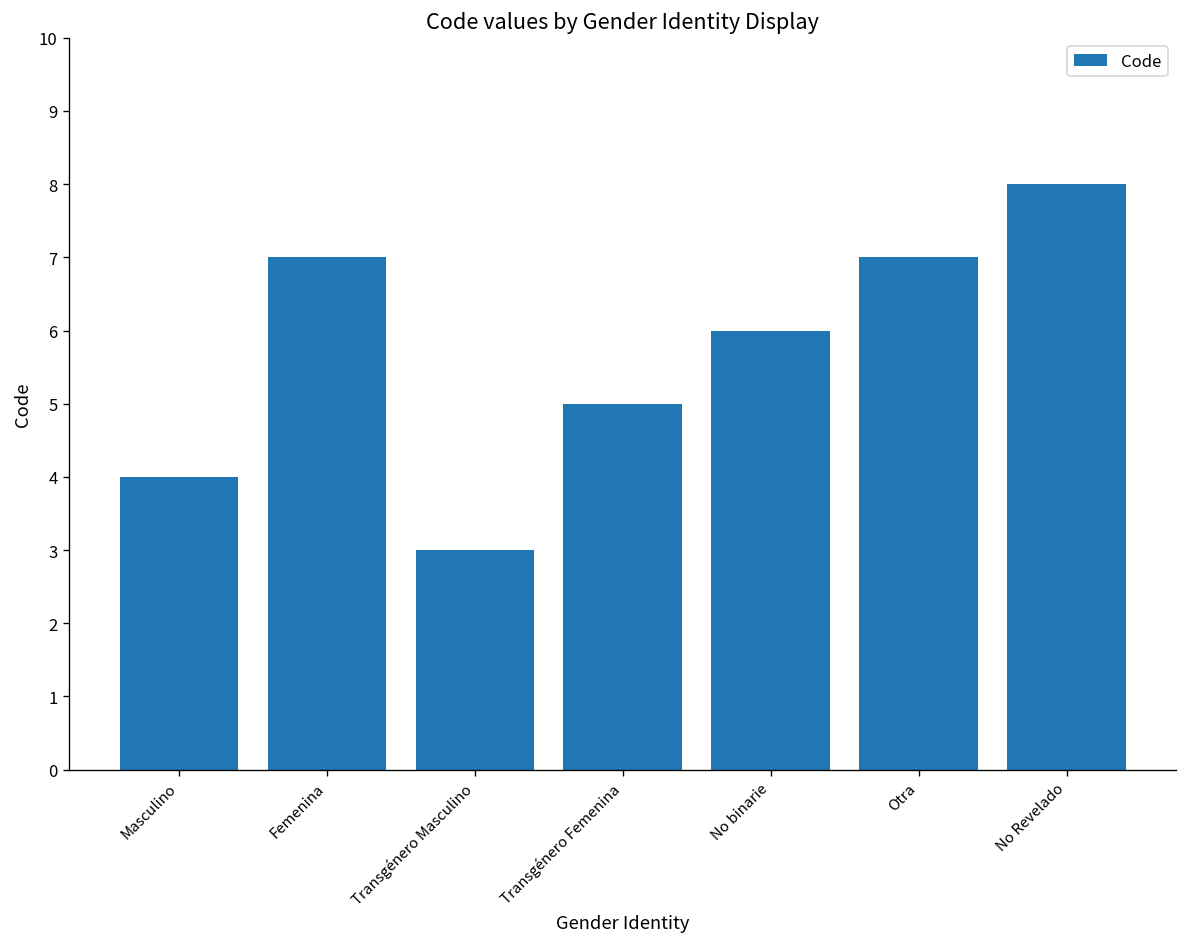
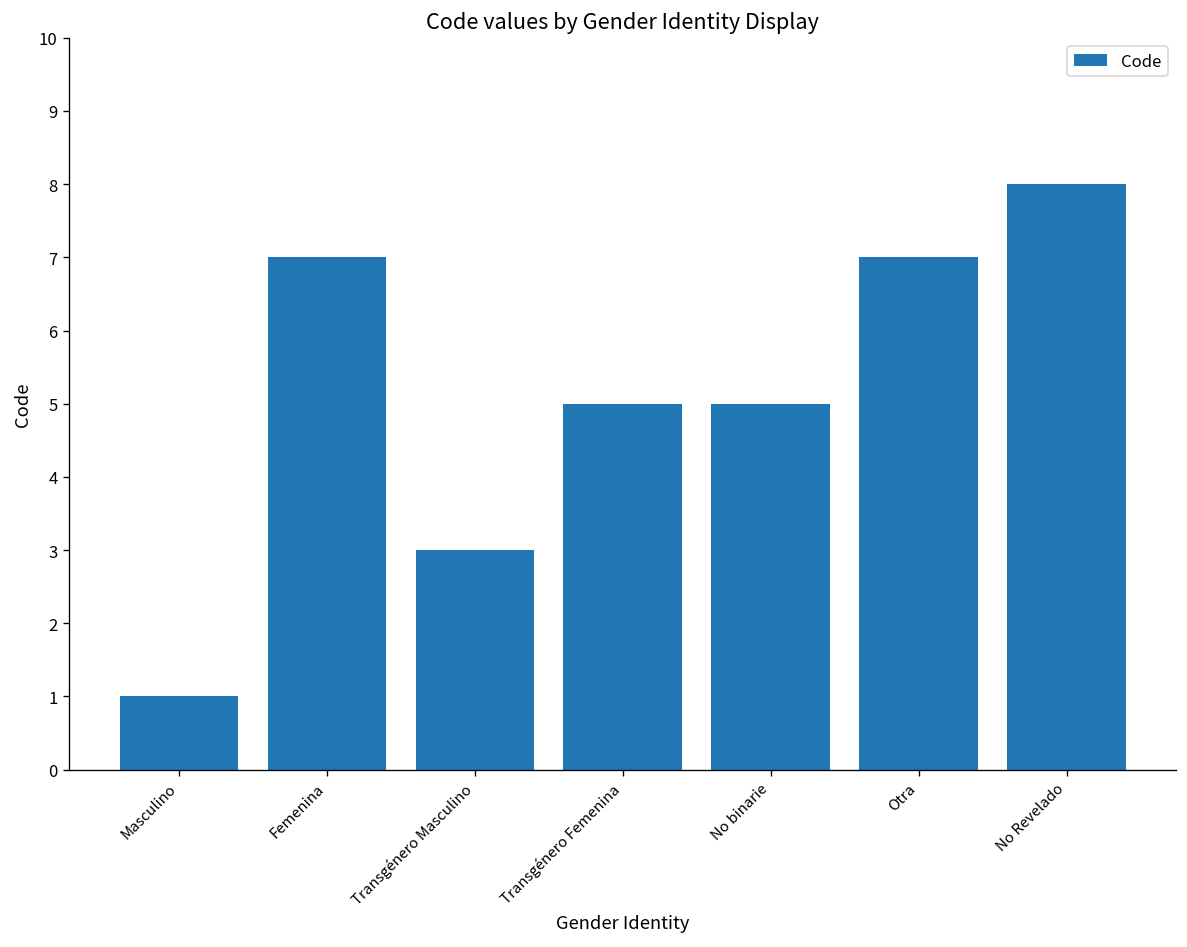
Masculino: 4 -> 1
No binarie: 6 -> 5
